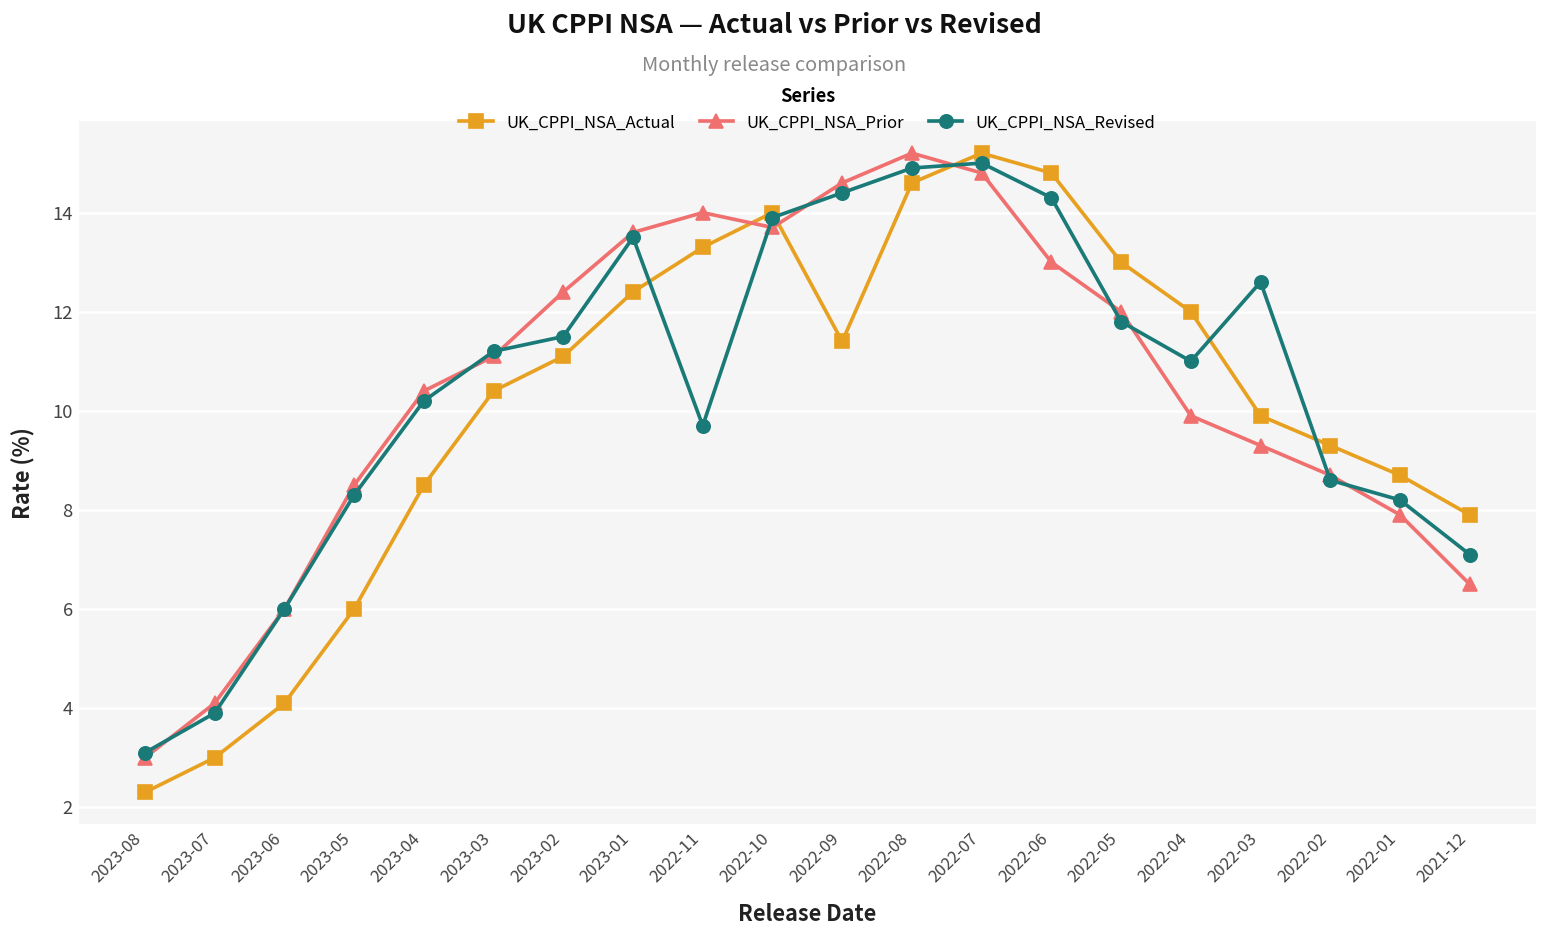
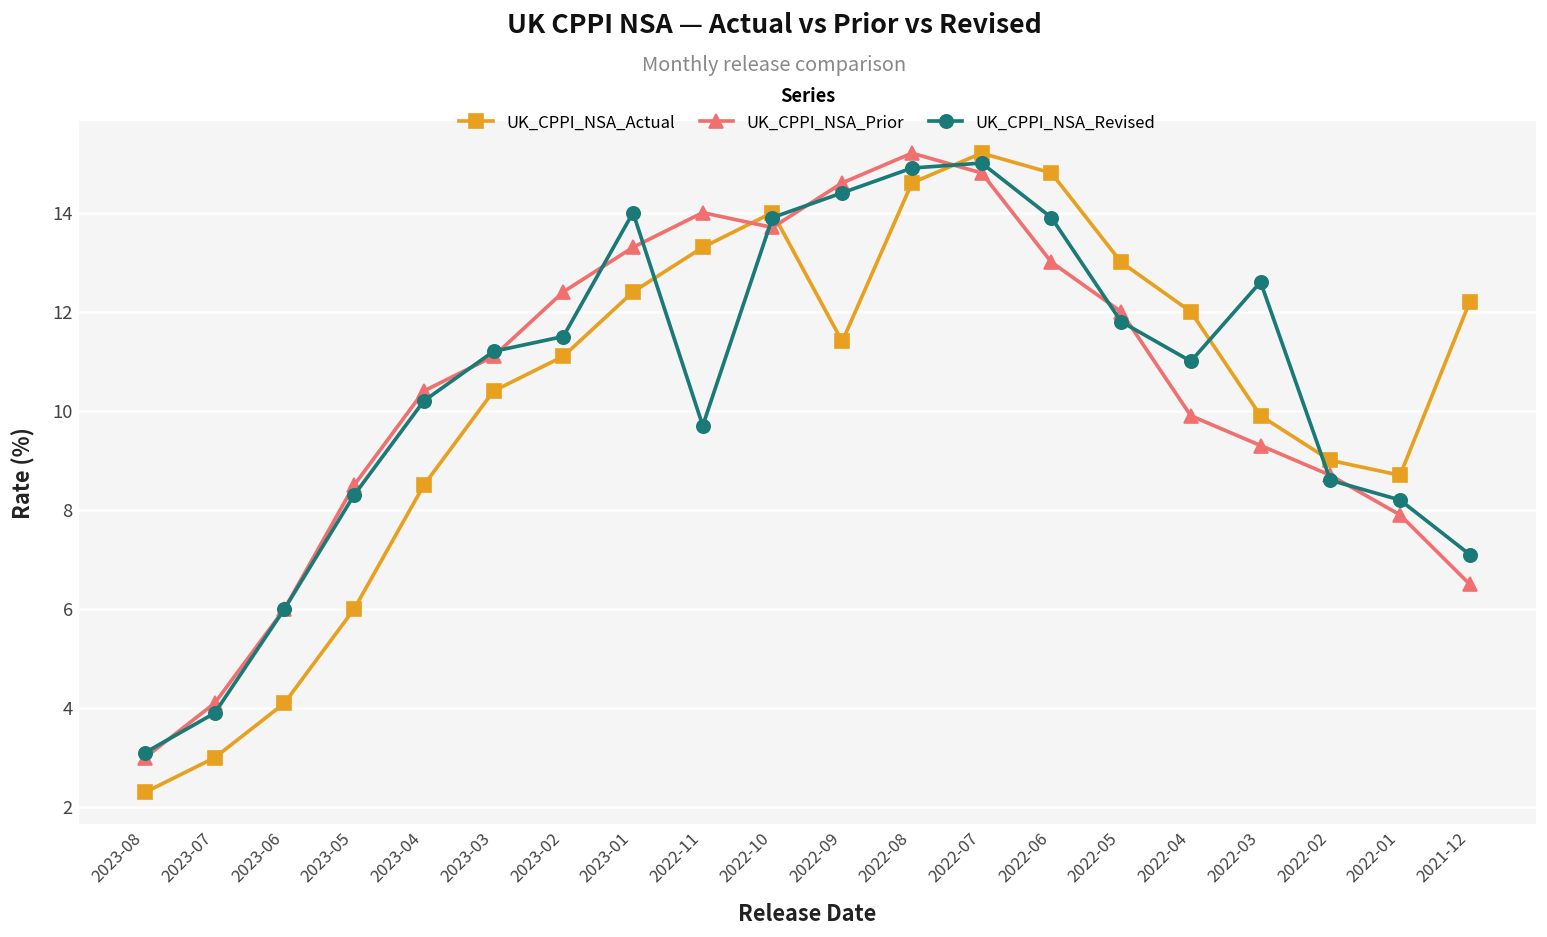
UK_CPPI_NSA_Prior, 2023-01: 13.6 -> 13.3
UK_CPPI_NSA_Revised, 2023-01: 13.5 -> 14.0
UK_CPPI_NSA_Revised, 2022-06: 14.3 -> 13.9
UK_CPPI_NSA_Actual, 2022-02: 9.3 -> 9.0
UK_CPPI_NSA_Actual, 2021-12: 7.9 -> 12.2
